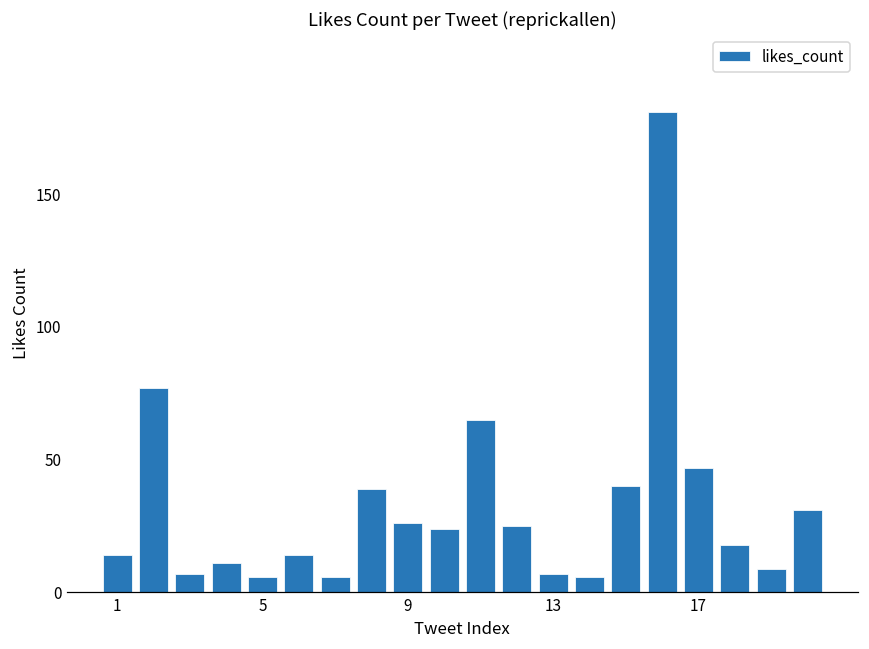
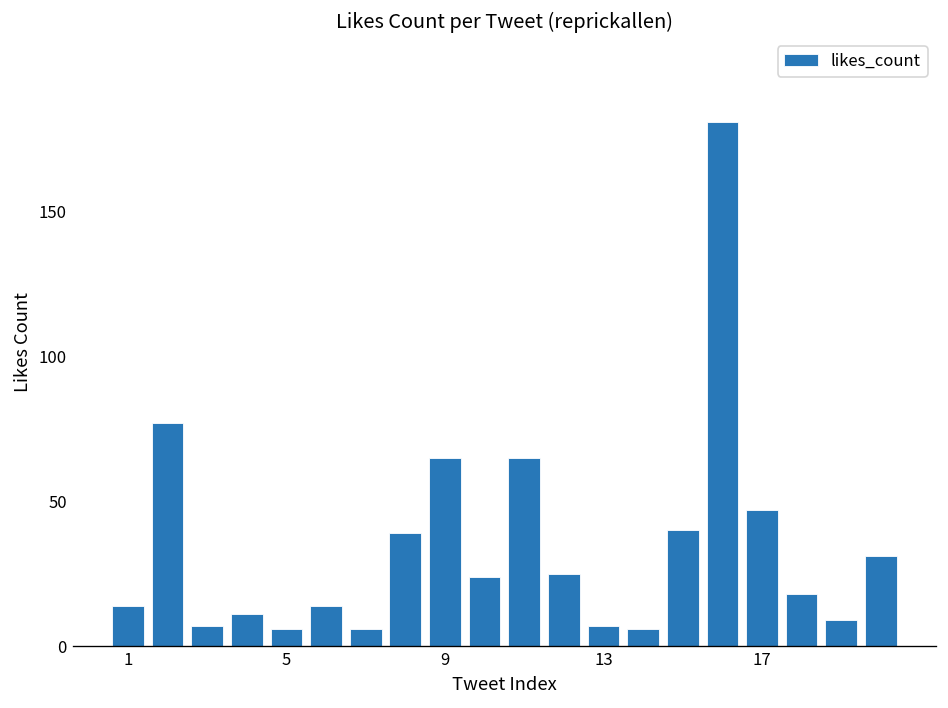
9: 26 -> 65
